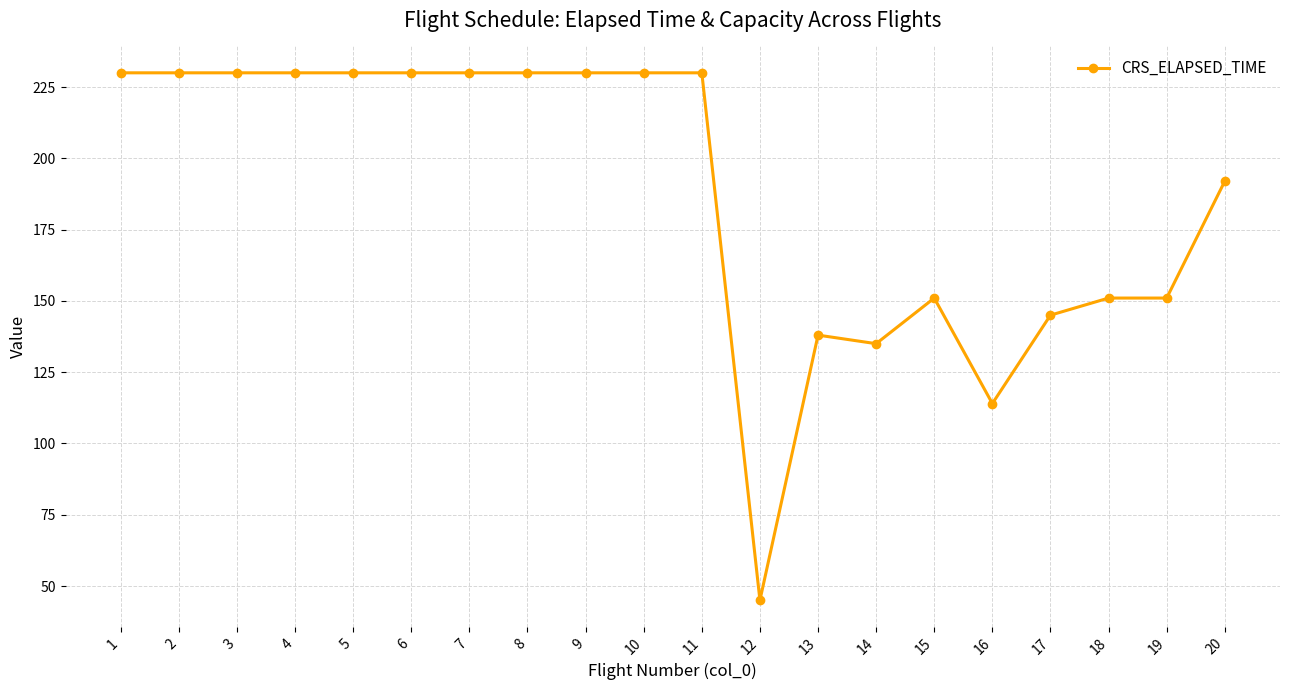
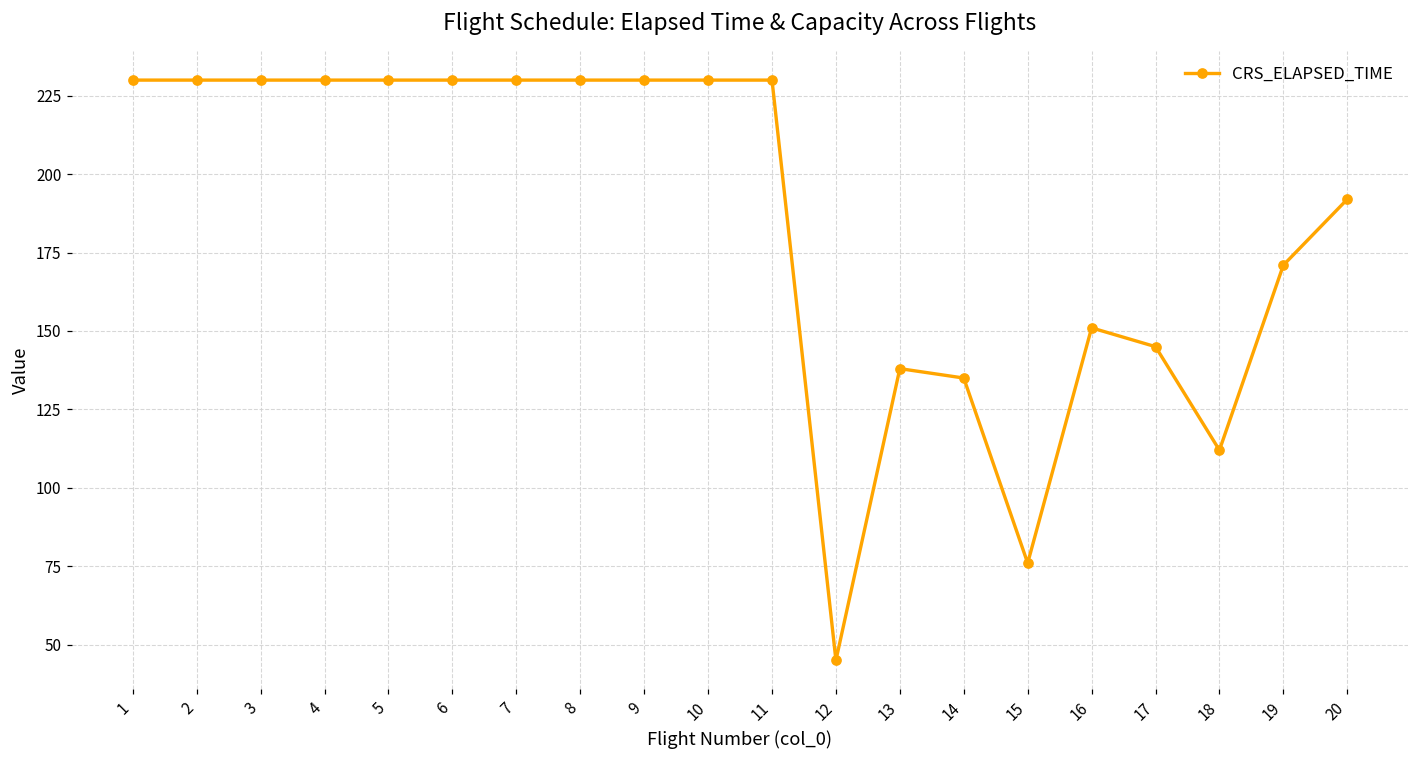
15: 151 -> 76
16: 114 -> 151
18: 151 -> 112
19: 151 -> 171
